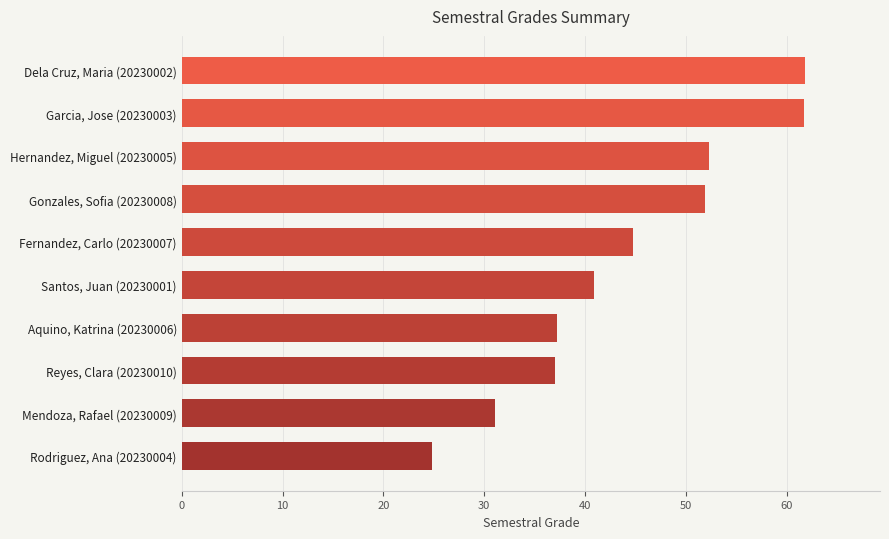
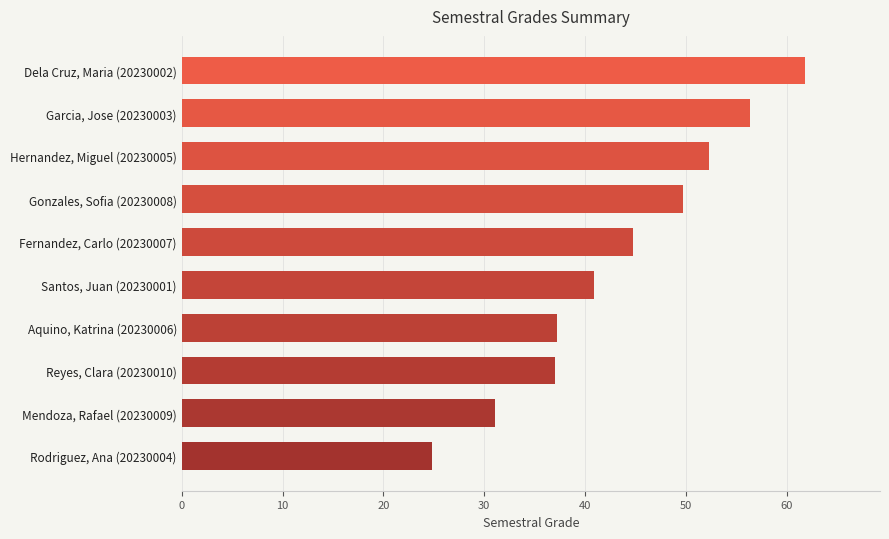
Garcia, Jose (20230003): 61.7 -> 56.4
Gonzales, Sofia (20230008): 51.9 -> 49.7
